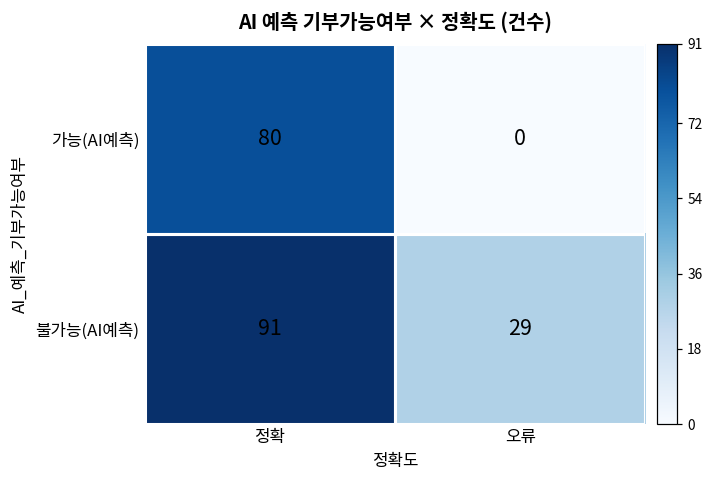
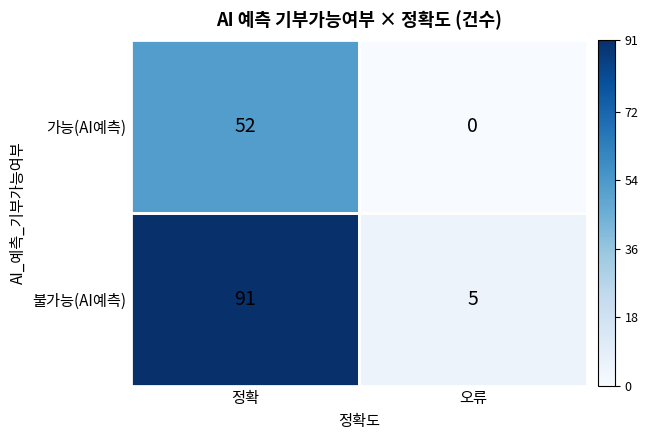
가능(AI예측), 정확: 80 -> 52
불가능(AI예측), 오류: 29 -> 5
